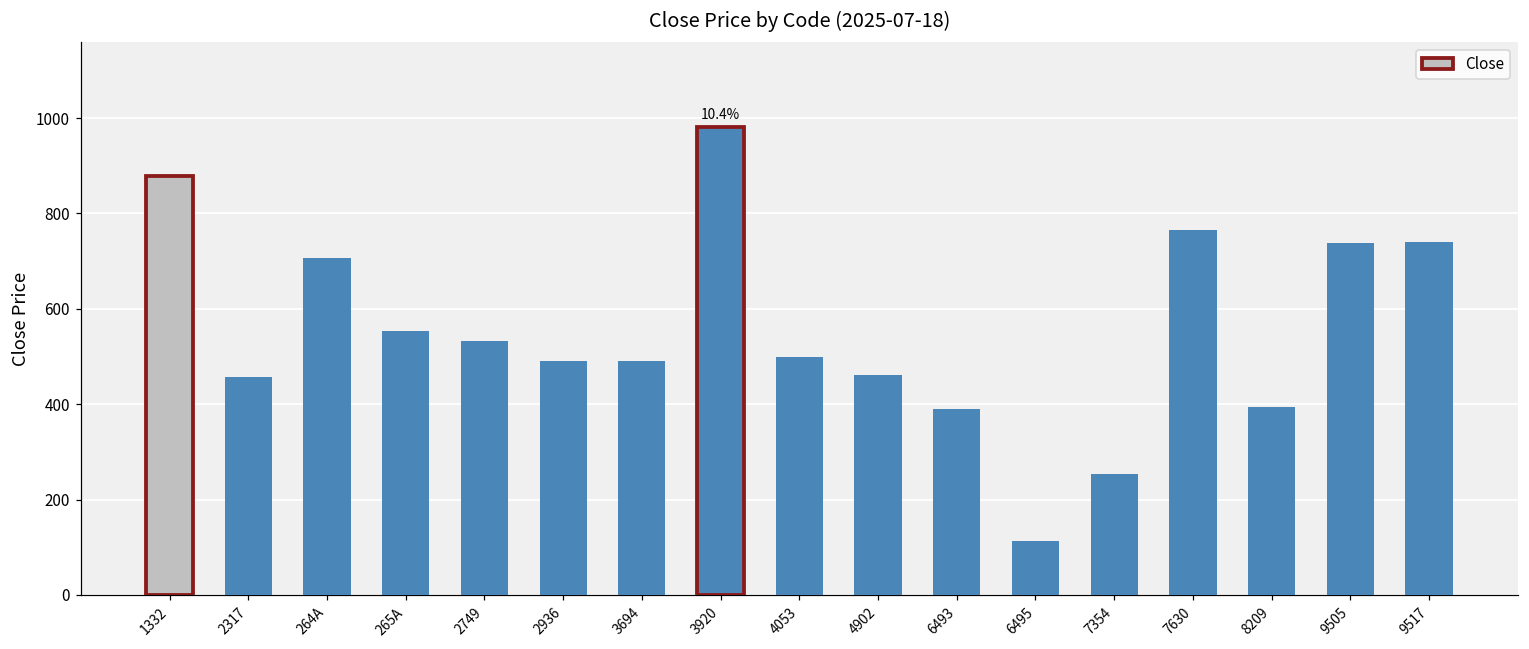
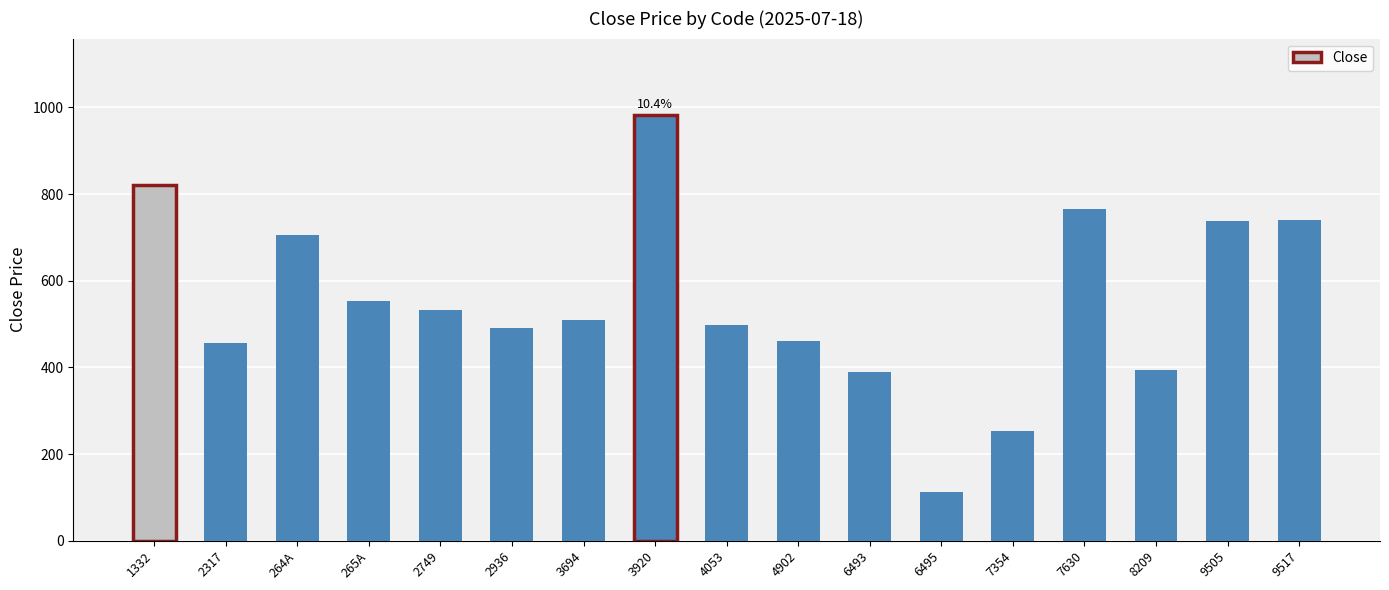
1332: 880 -> 820
3694: 490 -> 510
